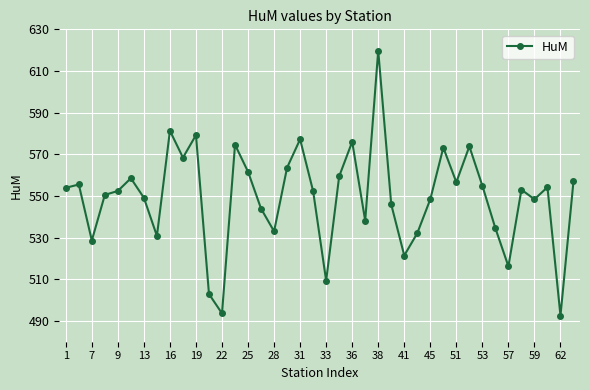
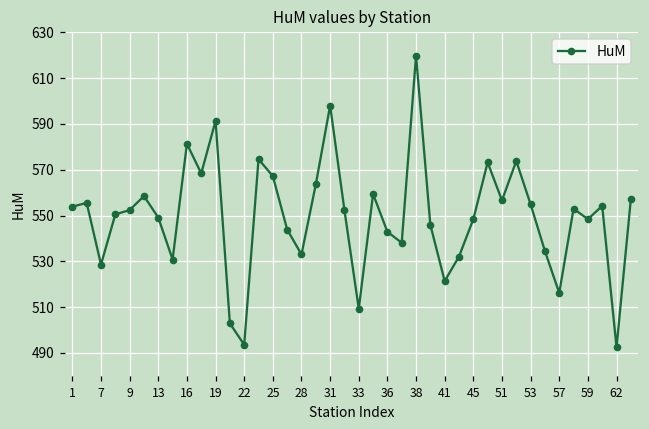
19: 579 -> 591
25: 562 -> 567
31: 577 -> 598
36: 576 -> 543
